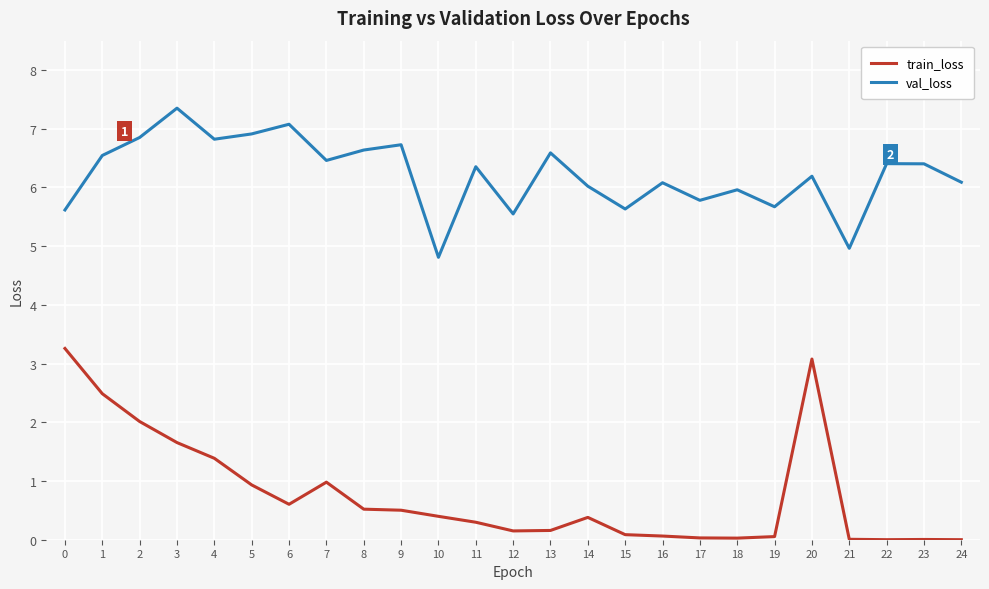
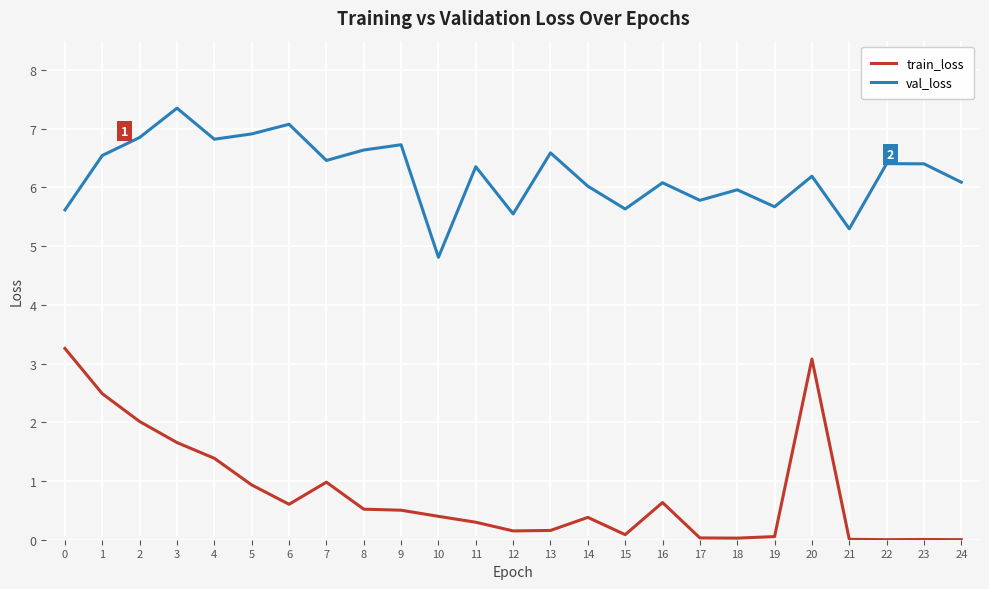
train_loss, 16: 0.1 -> 0.6
val_loss, 21: 5.0 -> 5.3
